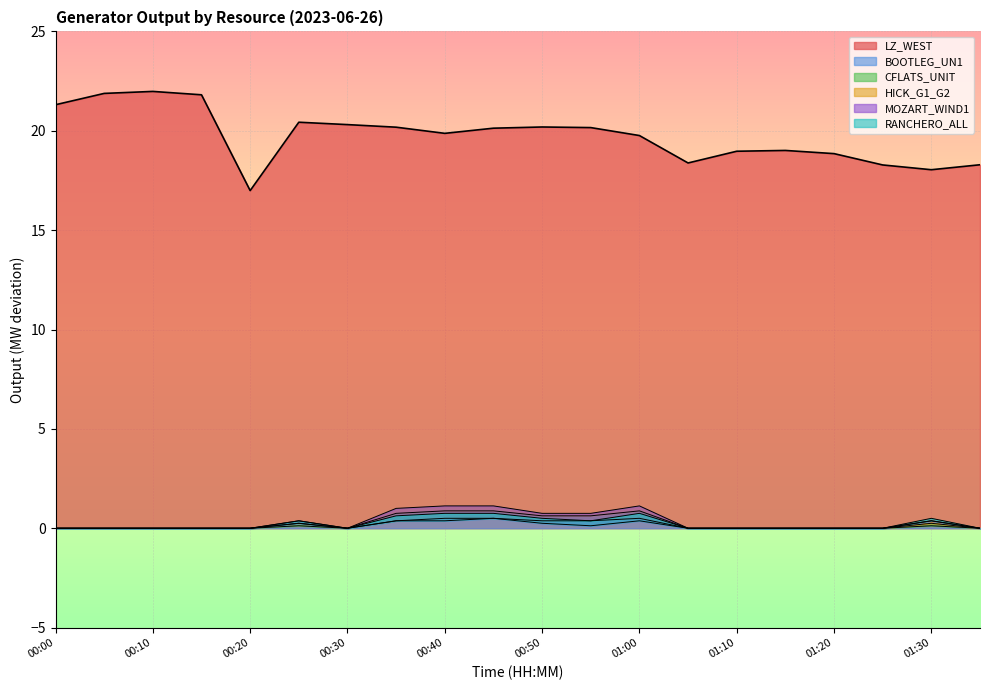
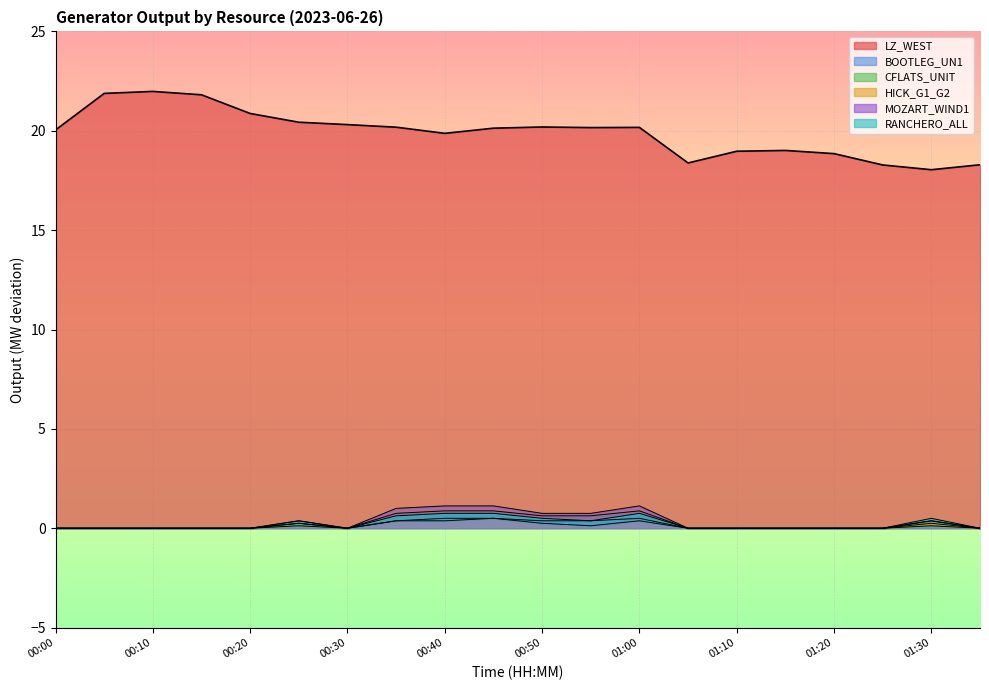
LZ_WEST, 00:00: 21.3 -> 20.0
LZ_WEST, 00:20: 17.0 -> 20.9
LZ_WEST, 01:00: 19.8 -> 20.2
